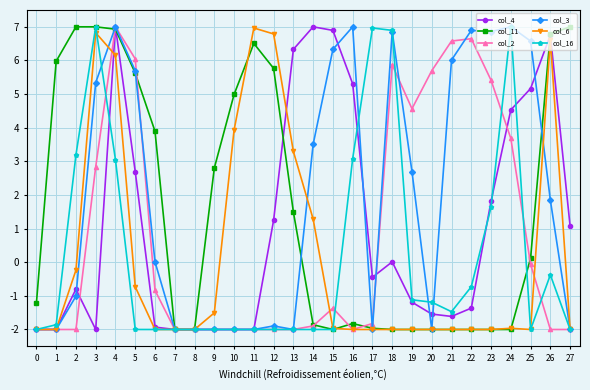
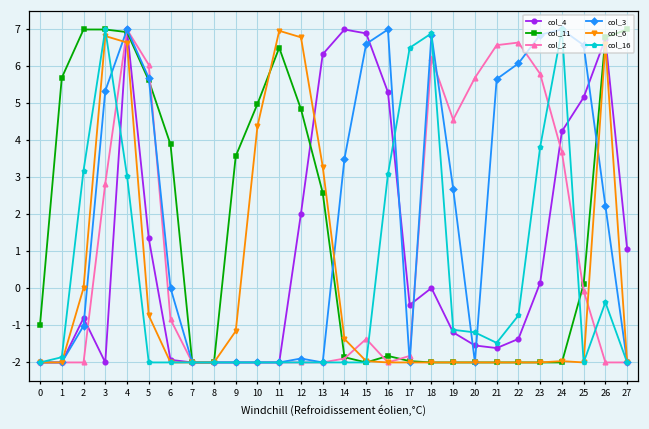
col_11, 0: -1.2 -> -1.0
col_11, 1: 6.0 -> 5.7
col_6, 2: -0.2 -> 0.0
col_6, 4: 6.2 -> 6.6
col_4, 5: 2.7 -> 1.4
col_11, 9: 2.8 -> 3.6
col_6, 9: -1.5 -> -1.2
col_6, 10: 3.9 -> 4.4
col_4, 12: 1.2 -> 2.0
col_11, 12: 5.8 -> 4.8
col_11, 13: 1.5 -> 2.6
col_6, 14: 1.3 -> -1.4
col_3, 15: 6.3 -> 6.6
col_16, 17: 7.0 -> 6.5
col_2, 18: 5.9 -> 6.2
col_3, 21: 6.0 -> 5.7
col_3, 22: 6.9 -> 6.1
col_4, 23: 1.8 -> 0.2
col_2, 23: 5.4 -> 5.8
col_16, 23: 1.6 -> 3.8
col_4, 24: 4.5 -> 4.2
col_3, 26: 1.8 -> 2.2
